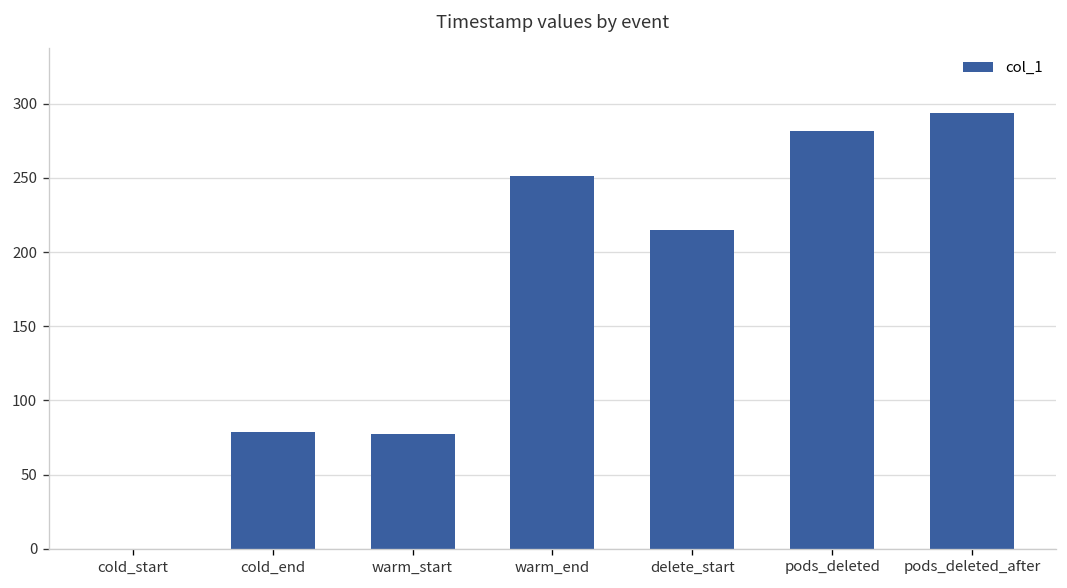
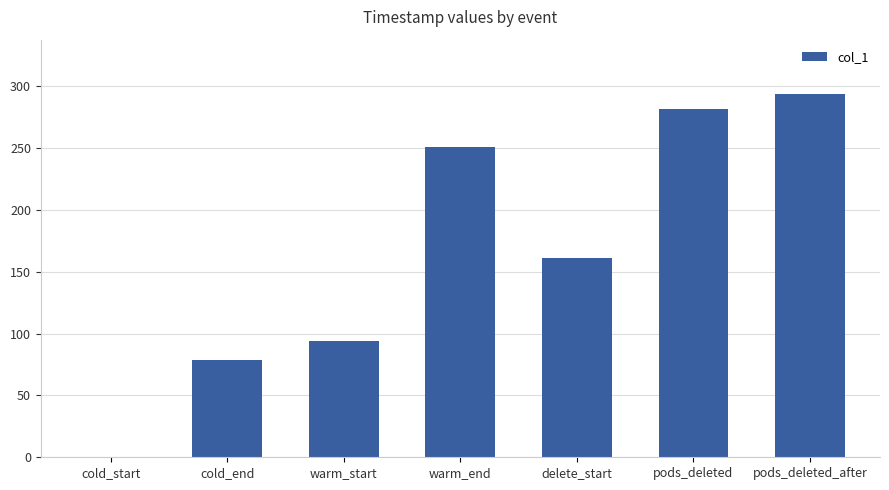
warm_start: 77 -> 94
delete_start: 215 -> 161
